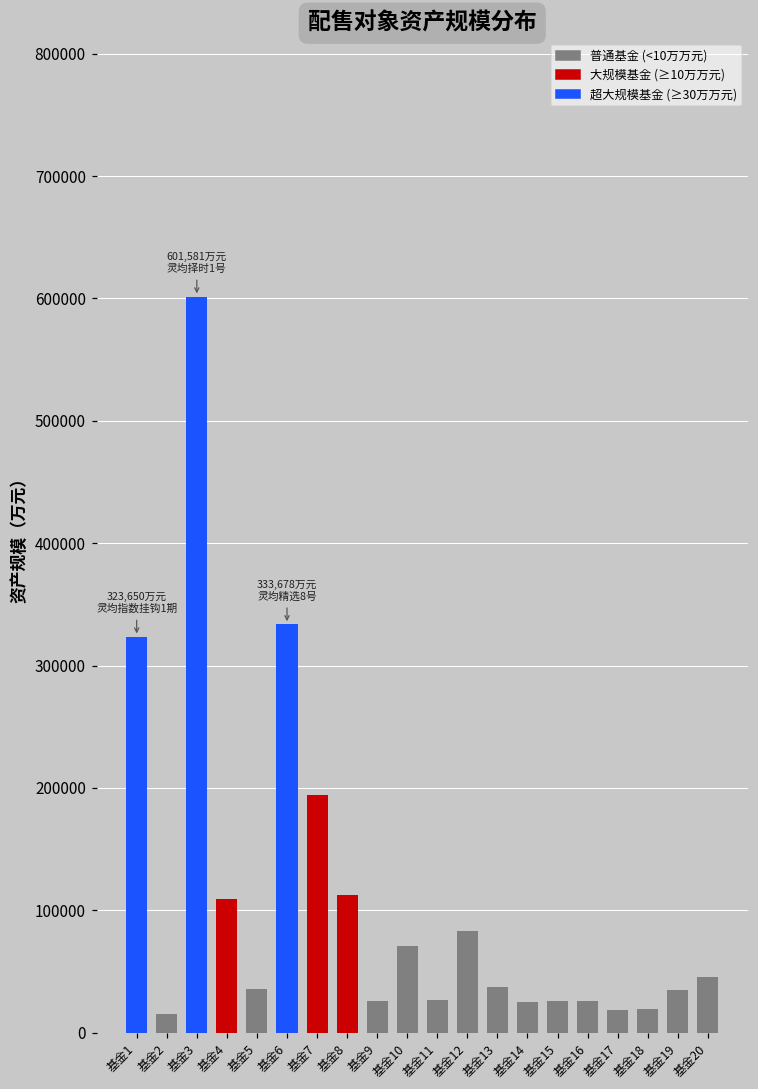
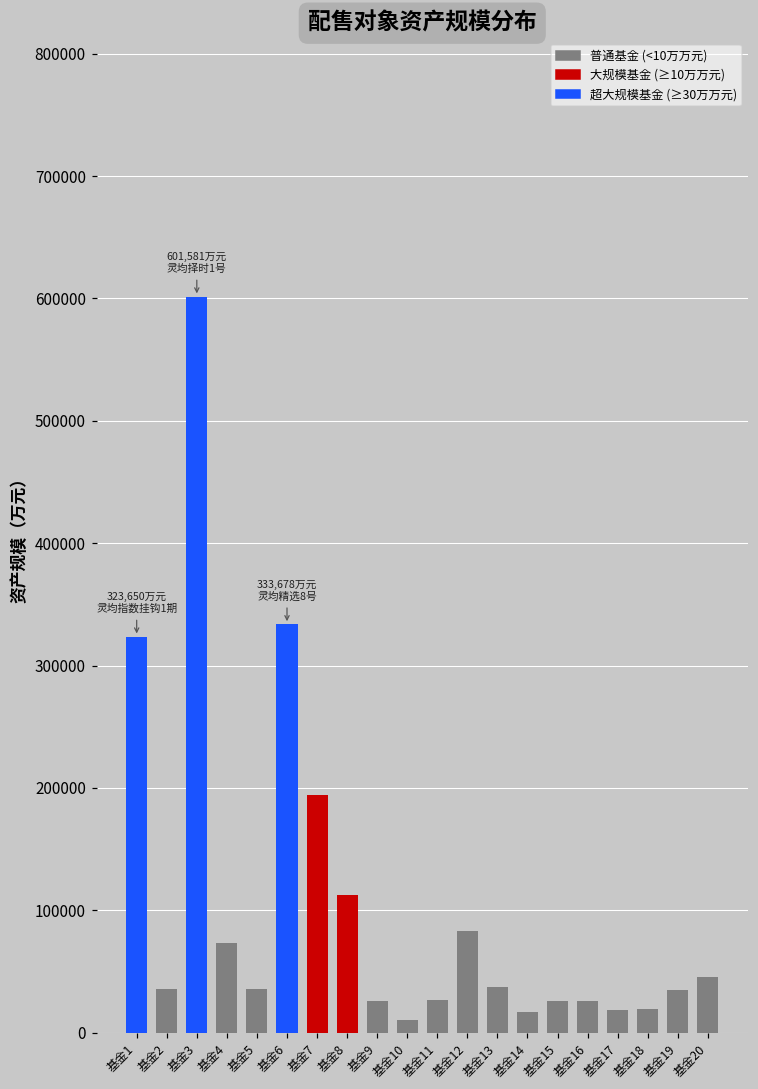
基金2: 15000 -> 35000
基金4: 109000 -> 73000
基金10: 71000 -> 10000
基金14: 25000 -> 17000
